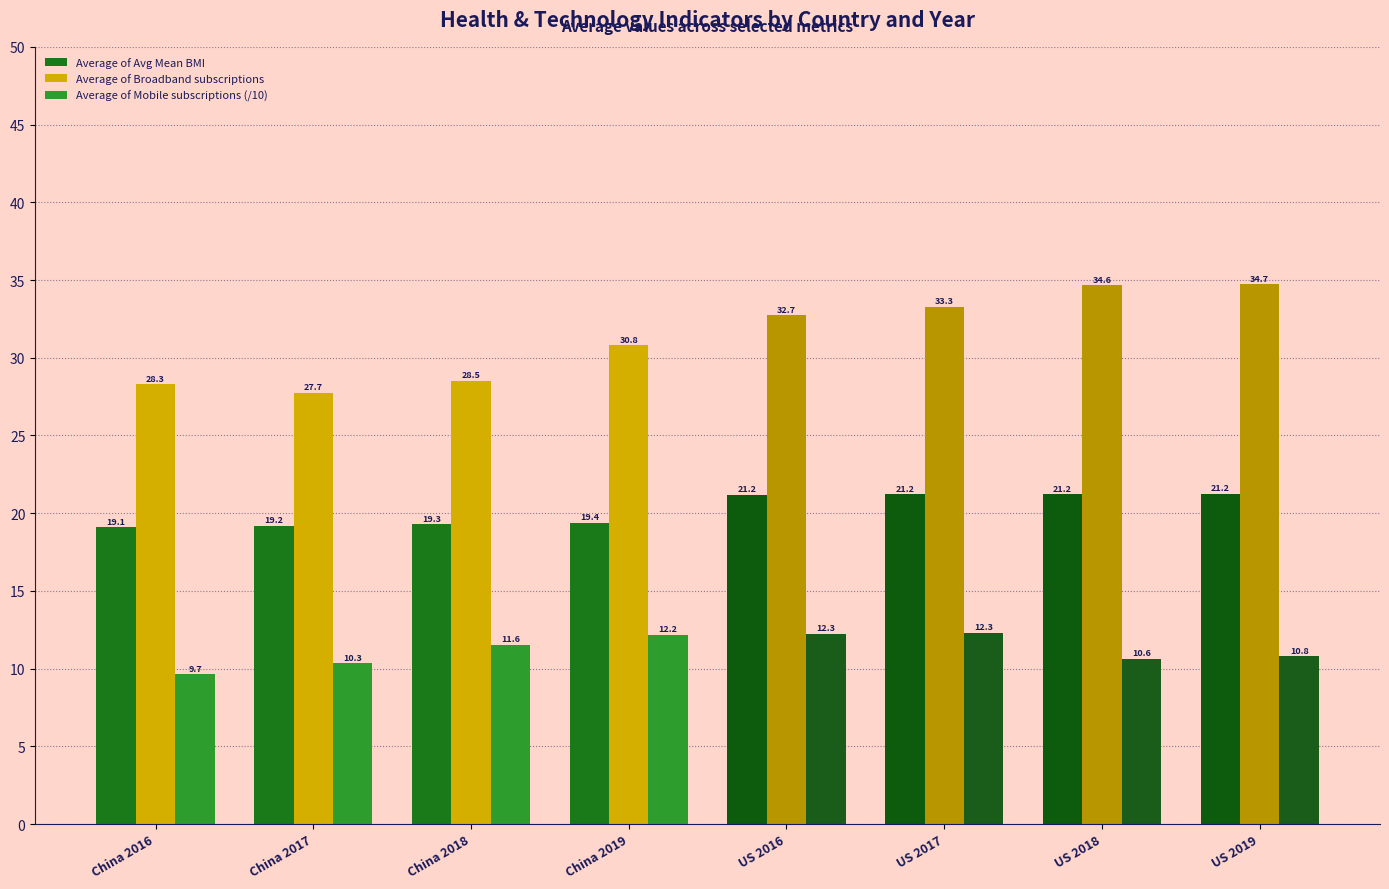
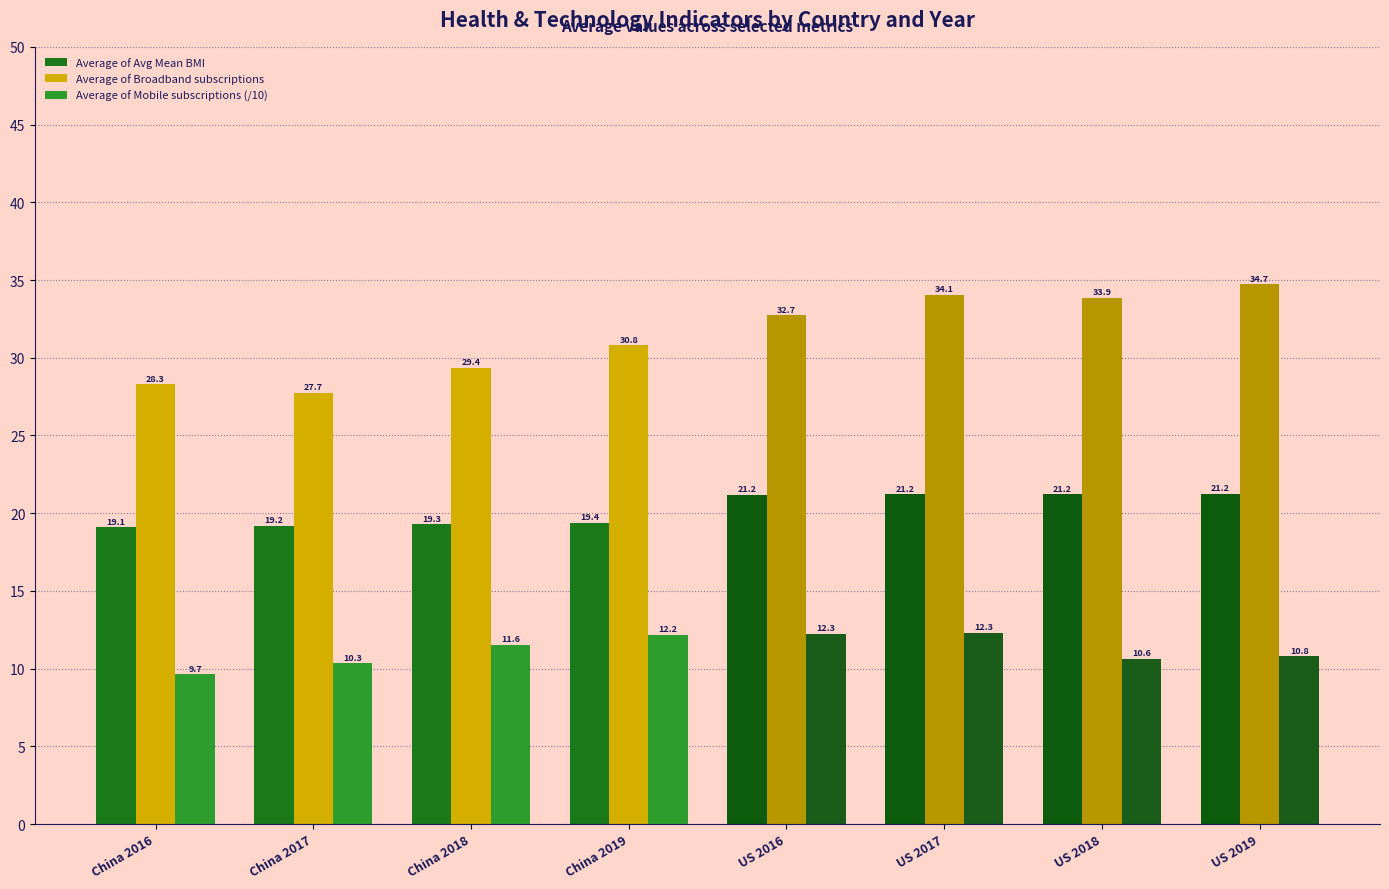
Average of Broadband subscriptions, China 2018: 28.5 -> 29.4
Average of Broadband subscriptions, US 2017: 33.3 -> 34.1
Average of Broadband subscriptions, US 2018: 34.6 -> 33.9
